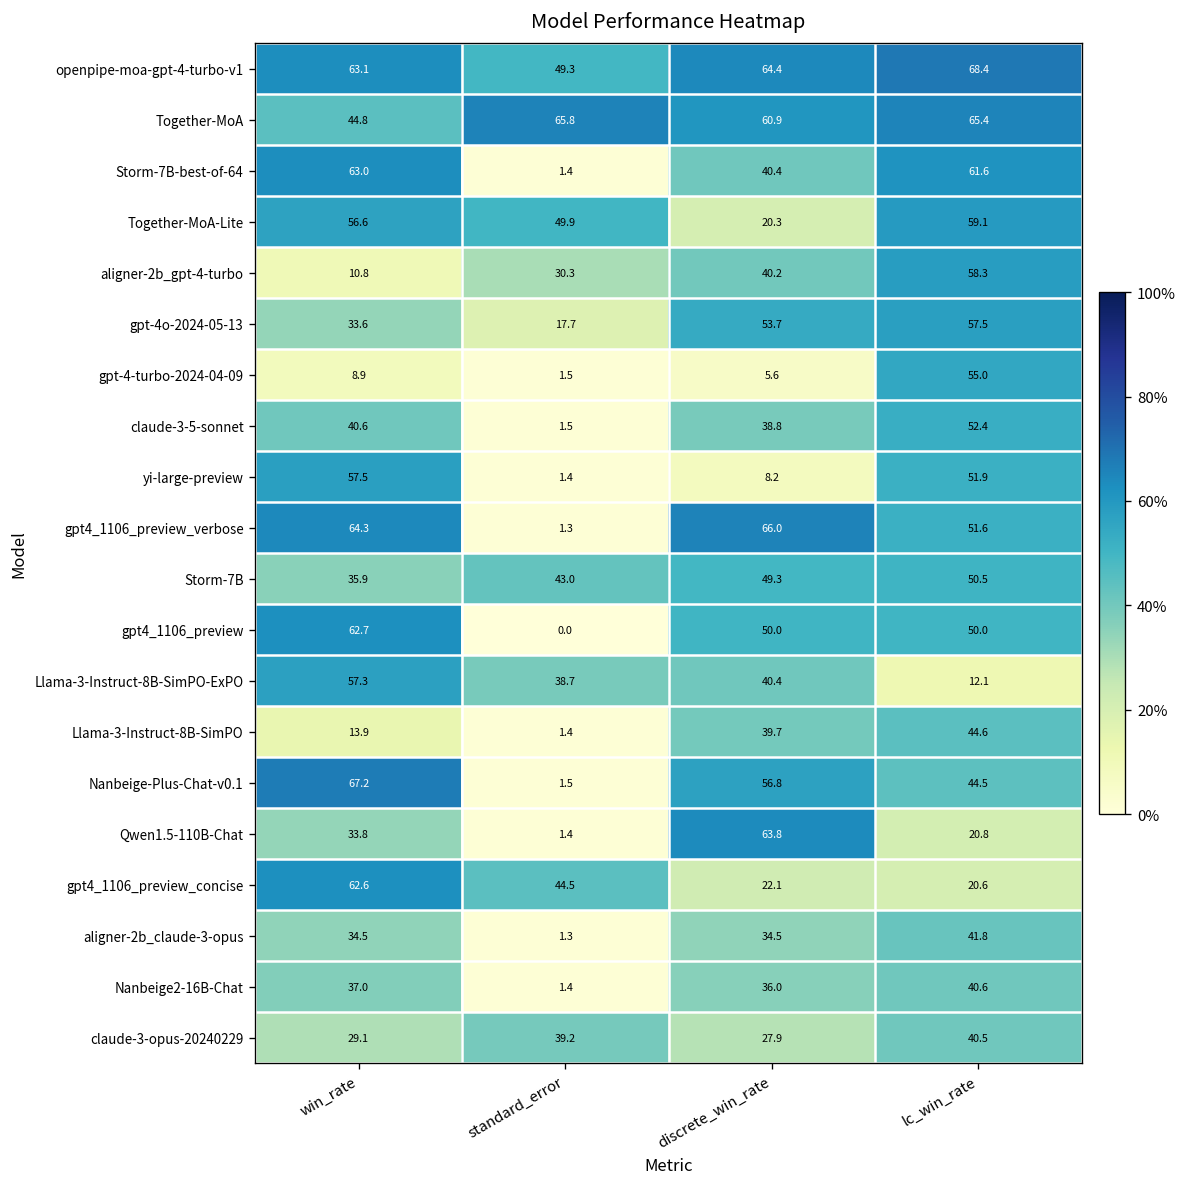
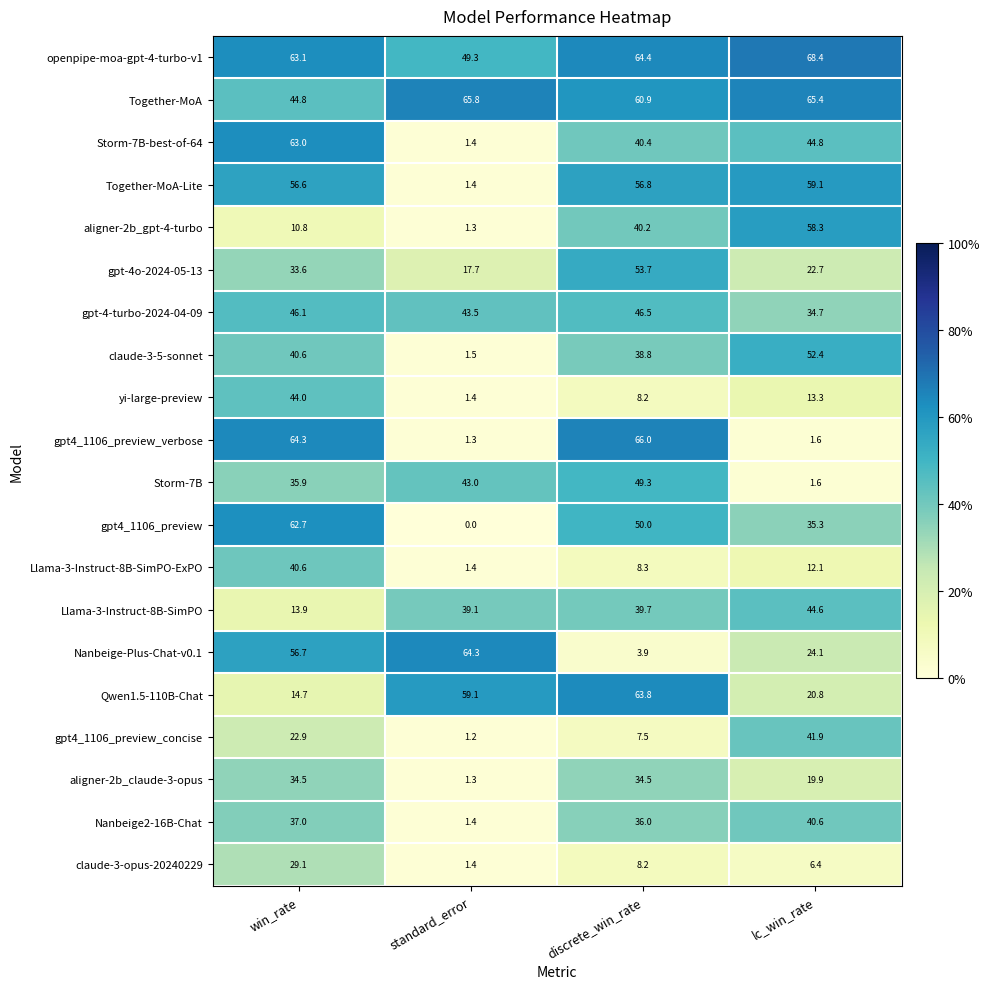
Storm-7B-best-of-64, lc_win_rate: 61.6 -> 44.8
Together-MoA-Lite, standard_error: 49.9 -> 1.4
Together-MoA-Lite, discrete_win_rate: 20.3 -> 56.8
aligner-2b_gpt-4-turbo, standard_error: 30.3 -> 1.3
gpt-4o-2024-05-13, lc_win_rate: 57.5 -> 22.7
gpt-4-turbo-2024-04-09, win_rate: 8.9 -> 46.1
gpt-4-turbo-2024-04-09, standard_error: 1.5 -> 43.5
gpt-4-turbo-2024-04-09, discrete_win_rate: 5.6 -> 46.5
gpt-4-turbo-2024-04-09, lc_win_rate: 55.0 -> 34.7
yi-large-preview, win_rate: 57.5 -> 44.0
yi-large-preview, lc_win_rate: 51.9 -> 13.3
gpt4_1106_preview_verbose, lc_win_rate: 51.6 -> 1.6
Storm-7B, lc_win_rate: 50.5 -> 1.6
gpt4_1106_preview, lc_win_rate: 50.0 -> 35.3
Llama-3-Instruct-8B-SimPO-ExPO, win_rate: 57.3 -> 40.6
Llama-3-Instruct-8B-SimPO-ExPO, standard_error: 38.7 -> 1.4
Llama-3-Instruct-8B-SimPO-ExPO, discrete_win_rate: 40.4 -> 8.3
Llama-3-Instruct-8B-SimPO, standard_error: 1.4 -> 39.1
Nanbeige-Plus-Chat-v0.1, win_rate: 67.2 -> 56.7
Nanbeige-Plus-Chat-v0.1, standard_error: 1.5 -> 64.3
Nanbeige-Plus-Chat-v0.1, discrete_win_rate: 56.8 -> 3.9
Nanbeige-Plus-Chat-v0.1, lc_win_rate: 44.5 -> 24.1
Qwen1.5-110B-Chat, win_rate: 33.8 -> 14.7
Qwen1.5-110B-Chat, standard_error: 1.4 -> 59.1
gpt4_1106_preview_concise, win_rate: 62.6 -> 22.9
gpt4_1106_preview_concise, standard_error: 44.5 -> 1.2
gpt4_1106_preview_concise, discrete_win_rate: 22.1 -> 7.5
gpt4_1106_preview_concise, lc_win_rate: 20.6 -> 41.9
aligner-2b_claude-3-opus, lc_win_rate: 41.8 -> 19.9
claude-3-opus-20240229, standard_error: 39.2 -> 1.4
claude-3-opus-20240229, discrete_win_rate: 27.9 -> 8.2
claude-3-opus-20240229, lc_win_rate: 40.5 -> 6.4
